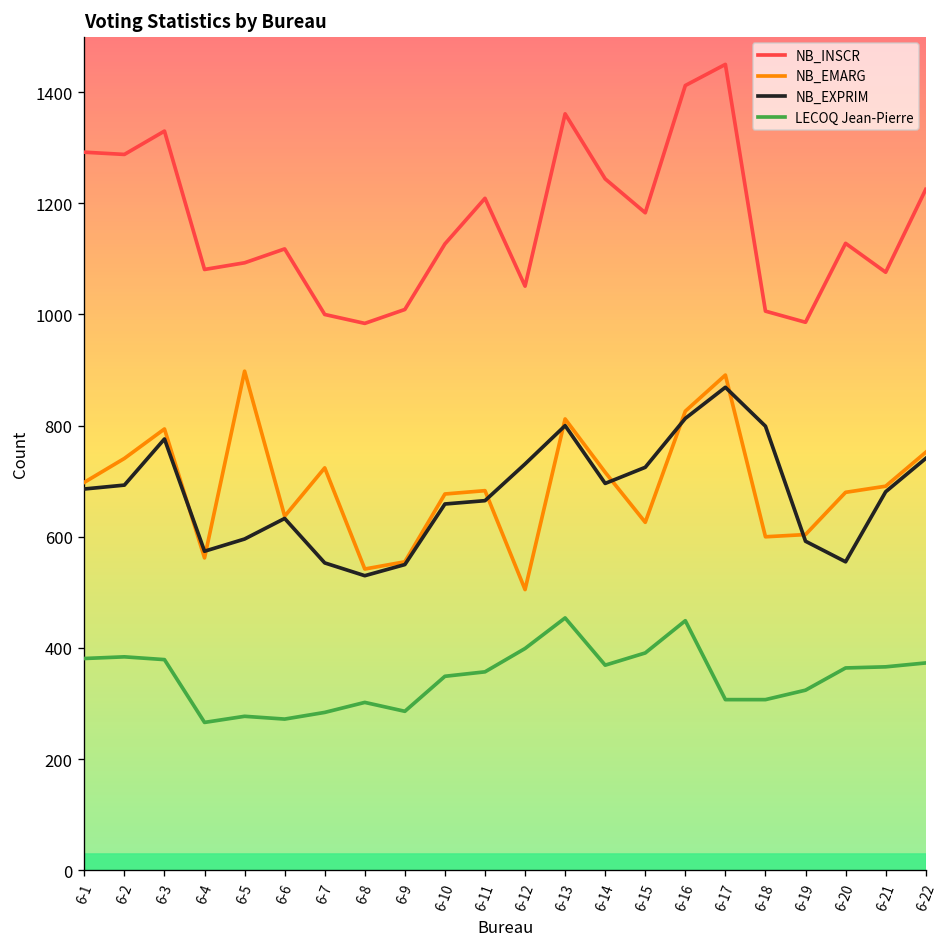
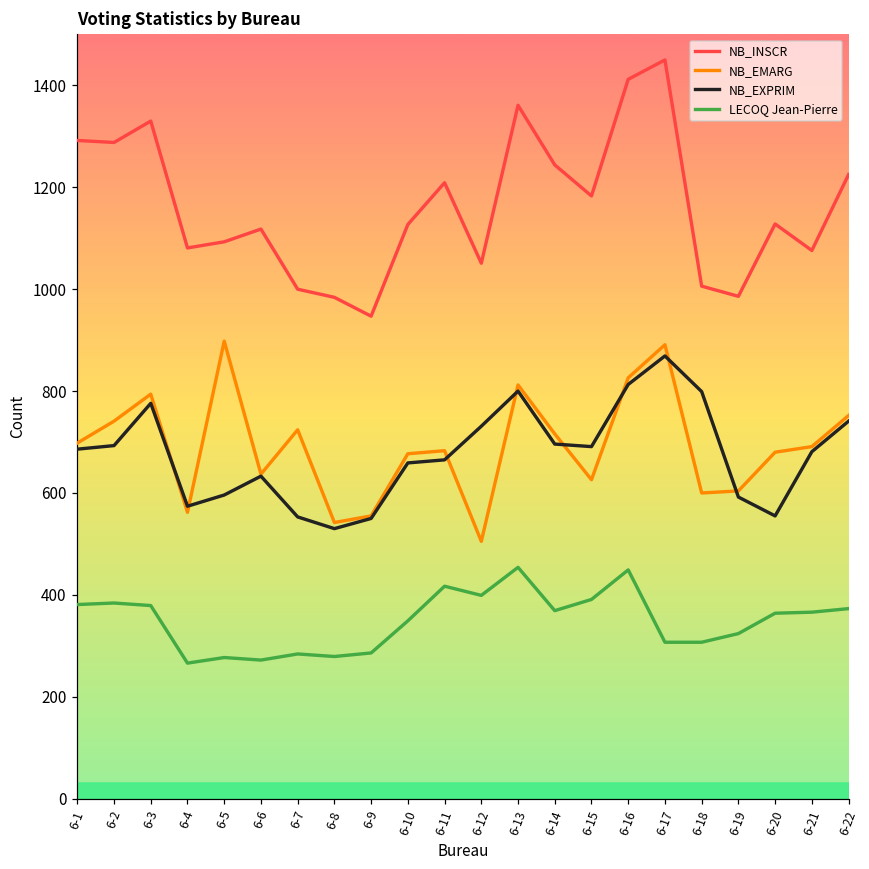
LECOQ Jean-Pierre, 6-8: 300 -> 280
NB_INSCR, 6-9: 1010 -> 950
LECOQ Jean-Pierre, 6-11: 360 -> 420
NB_EXPRIM, 6-15: 730 -> 690
